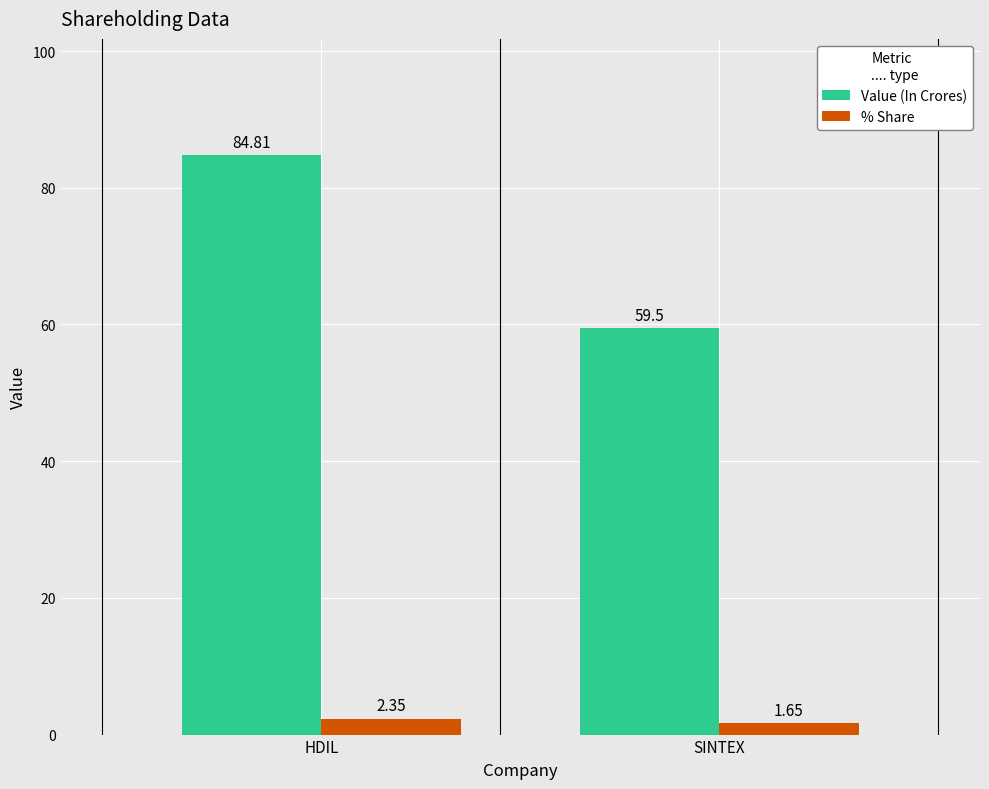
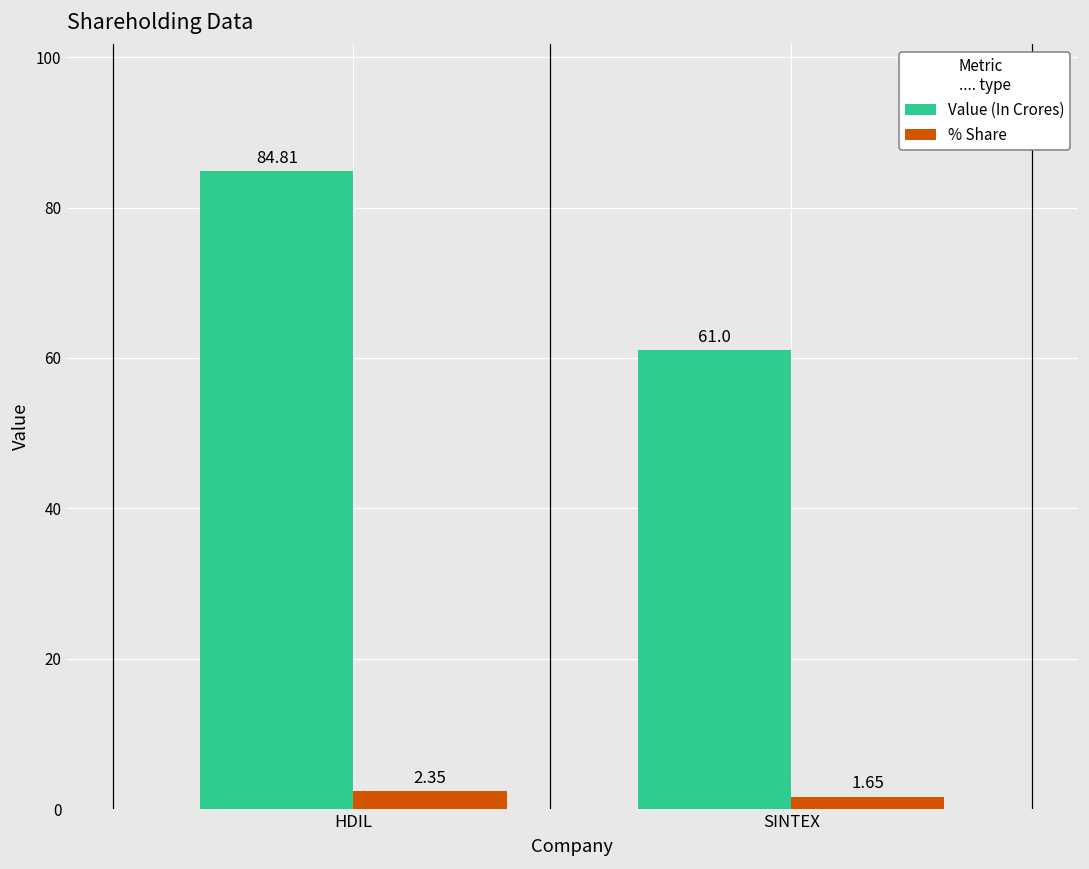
Value (In Crores), SINTEX: 59.5 -> 61.0
